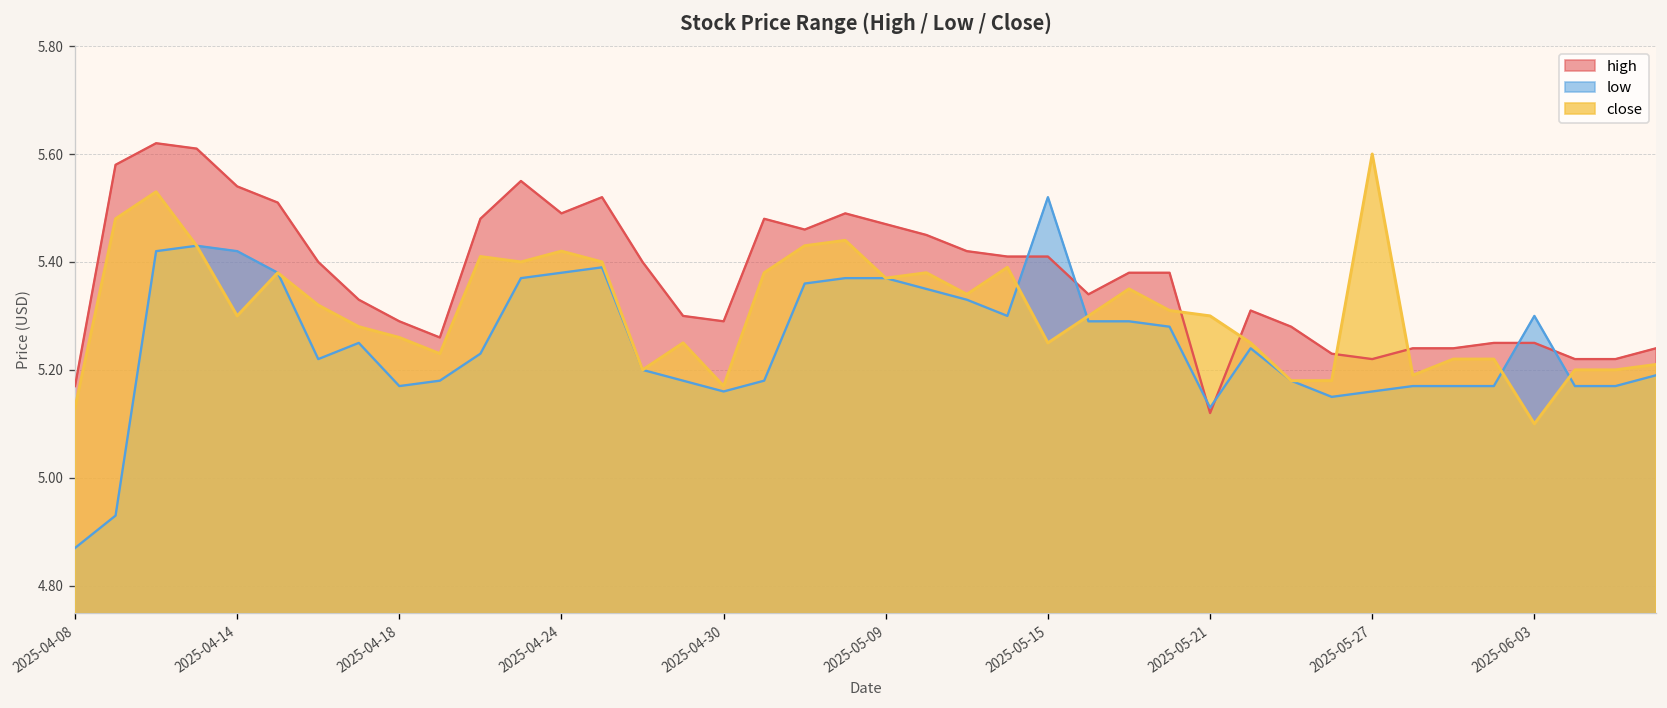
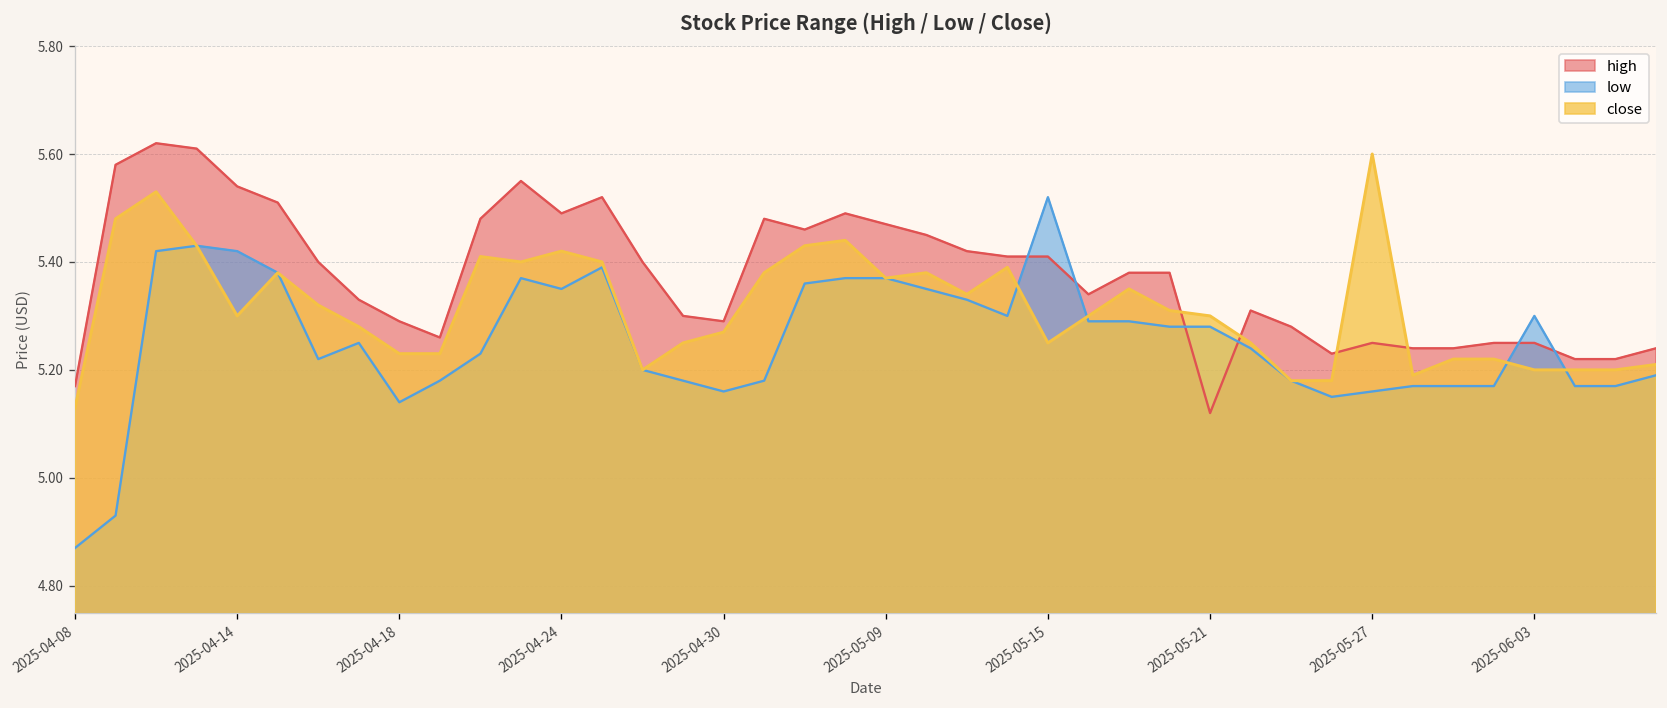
low, 2025-04-18: 5.17 -> 5.14
close, 2025-04-18: 5.26 -> 5.23
low, 2025-04-24: 5.38 -> 5.35
close, 2025-04-30: 5.17 -> 5.27
low, 2025-05-21: 5.13 -> 5.28
high, 2025-05-27: 5.22 -> 5.25
close, 2025-06-03: 5.1 -> 5.2
